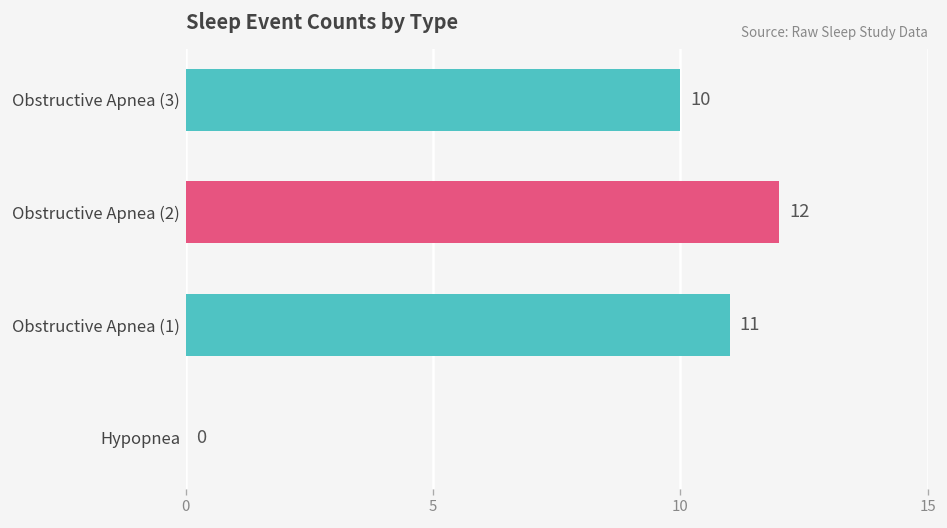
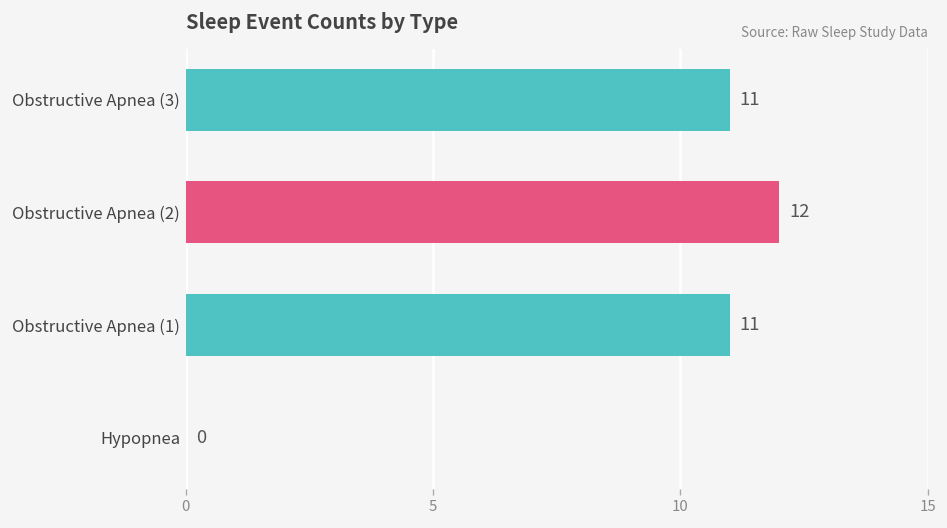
Obstructive Apnea (3): 10 -> 11
